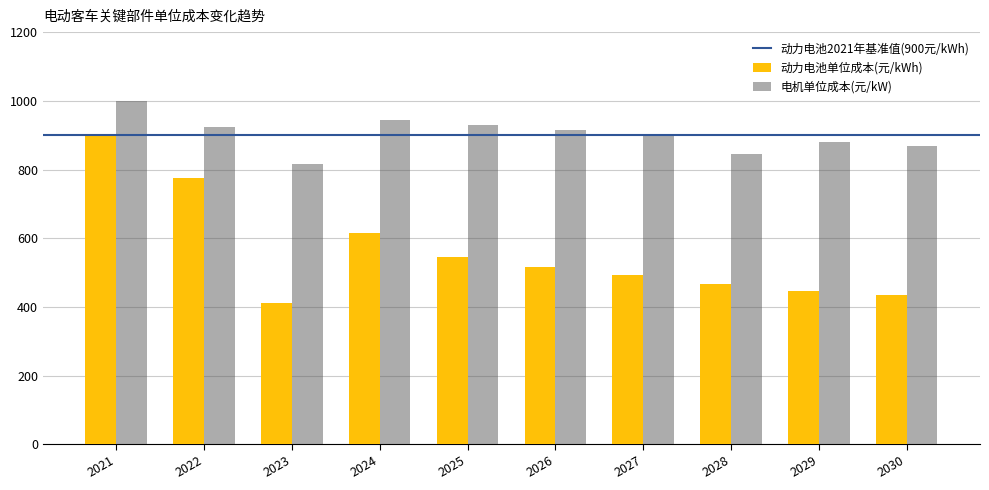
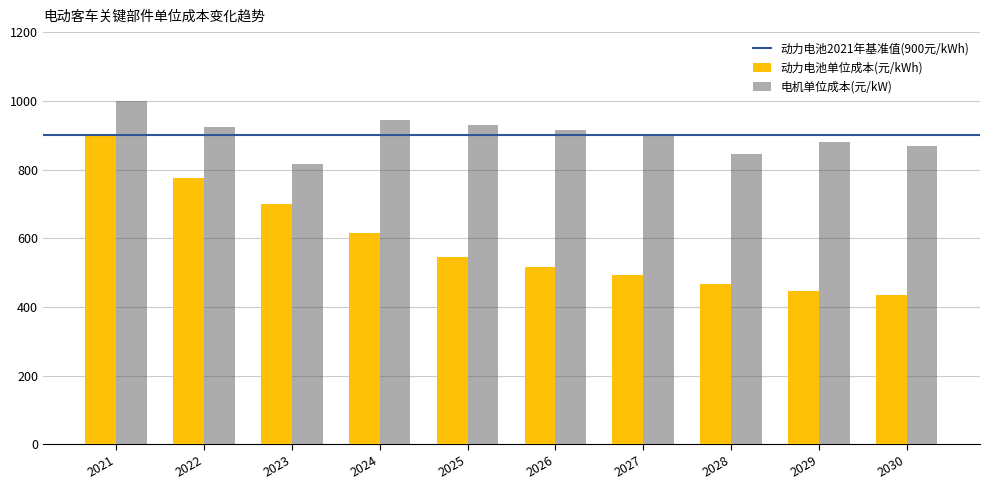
动力电池单位成本(元/kWh), 2023: 410 -> 700
